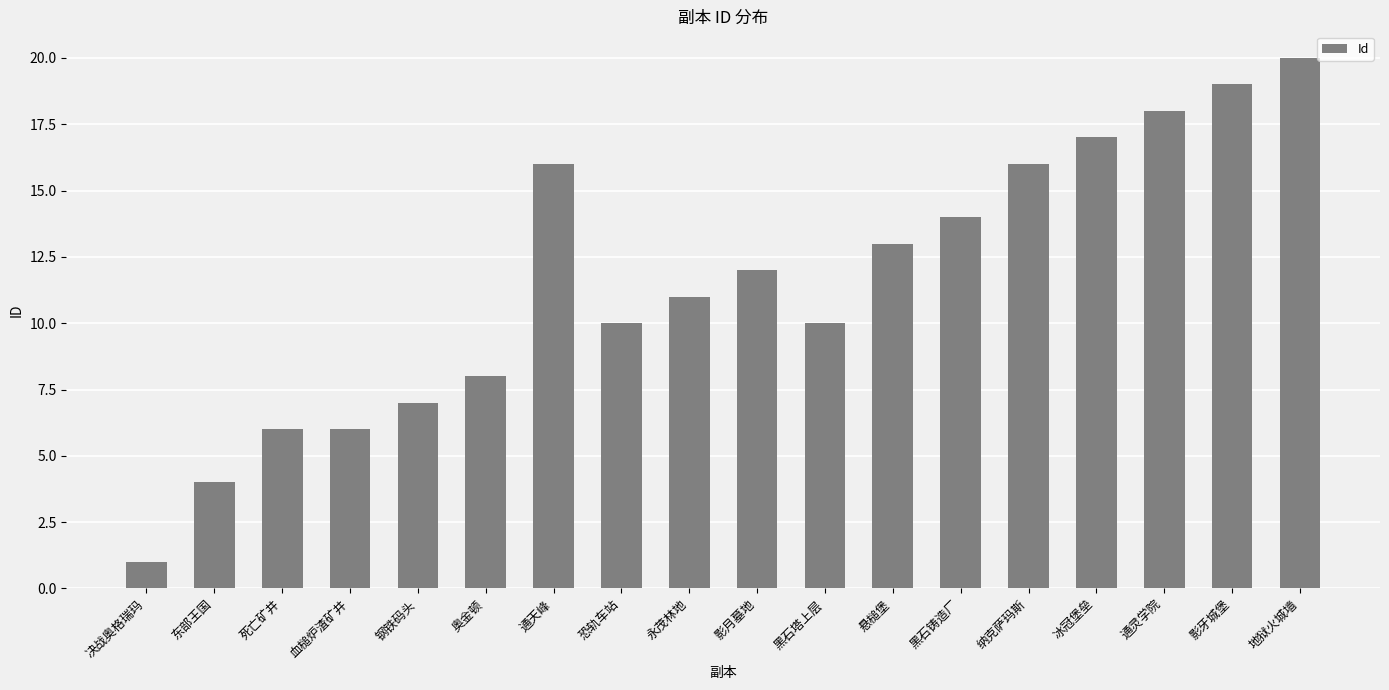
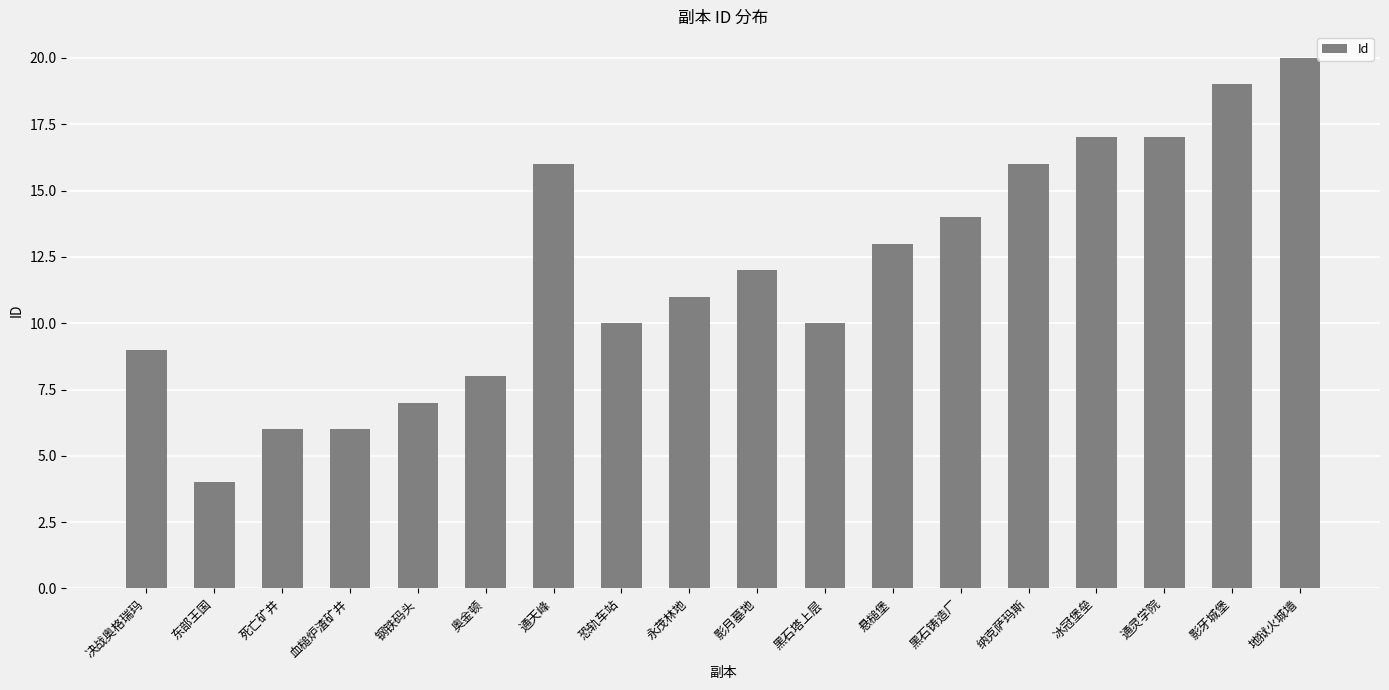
决战奥格瑞玛: 1 -> 9
通灵学院: 18 -> 17
